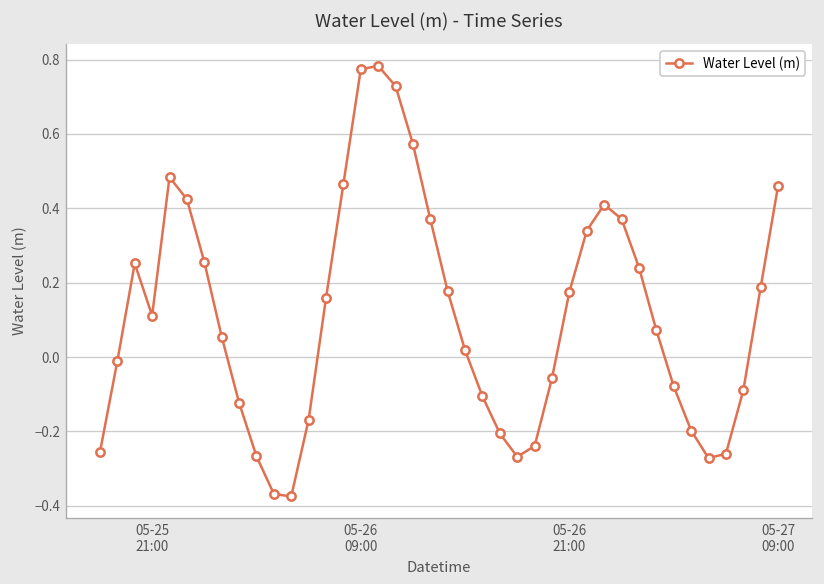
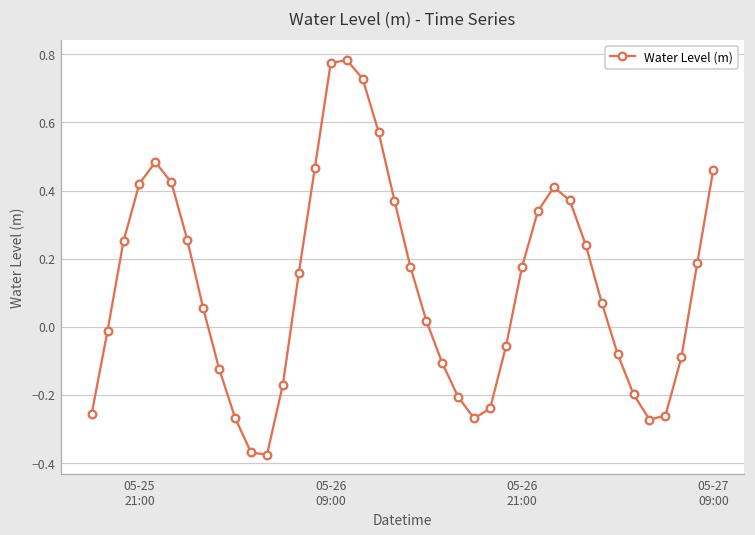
05-25 21:00: 0.11 -> 0.42
